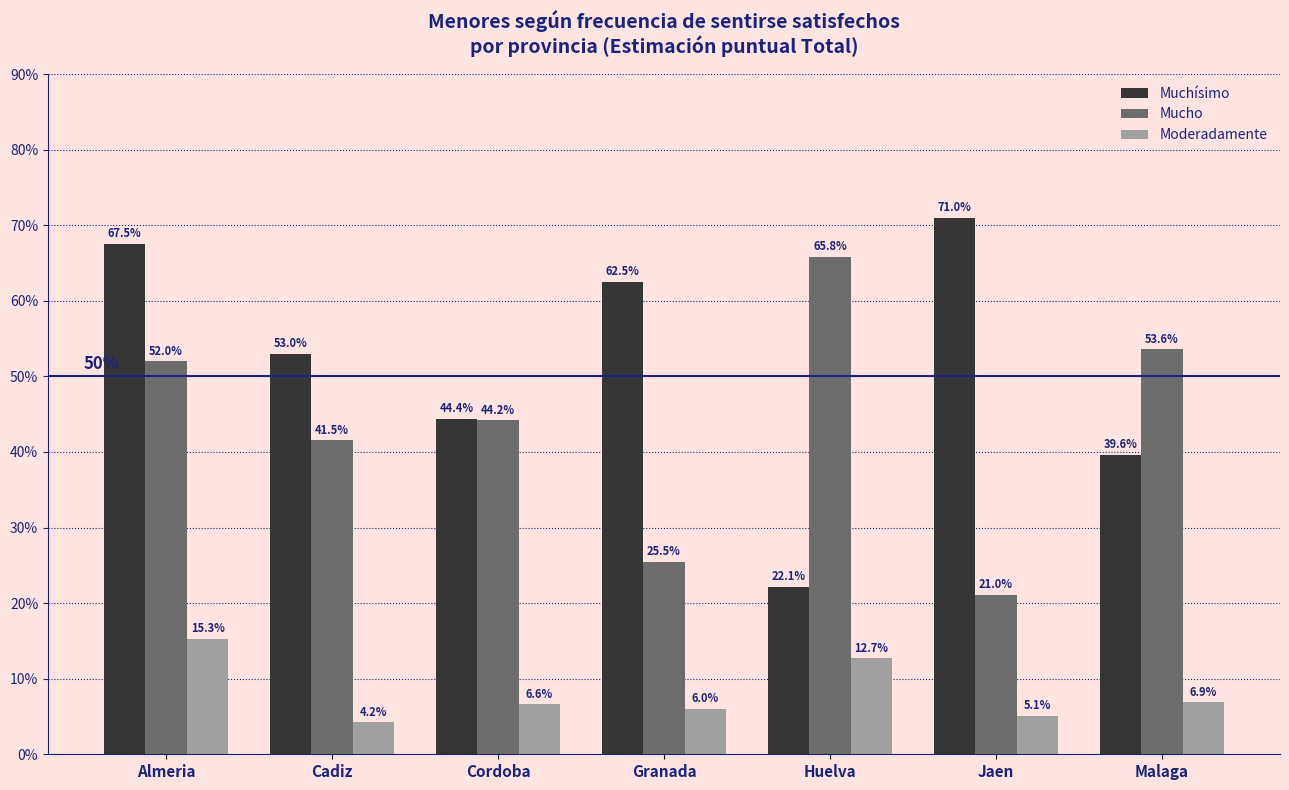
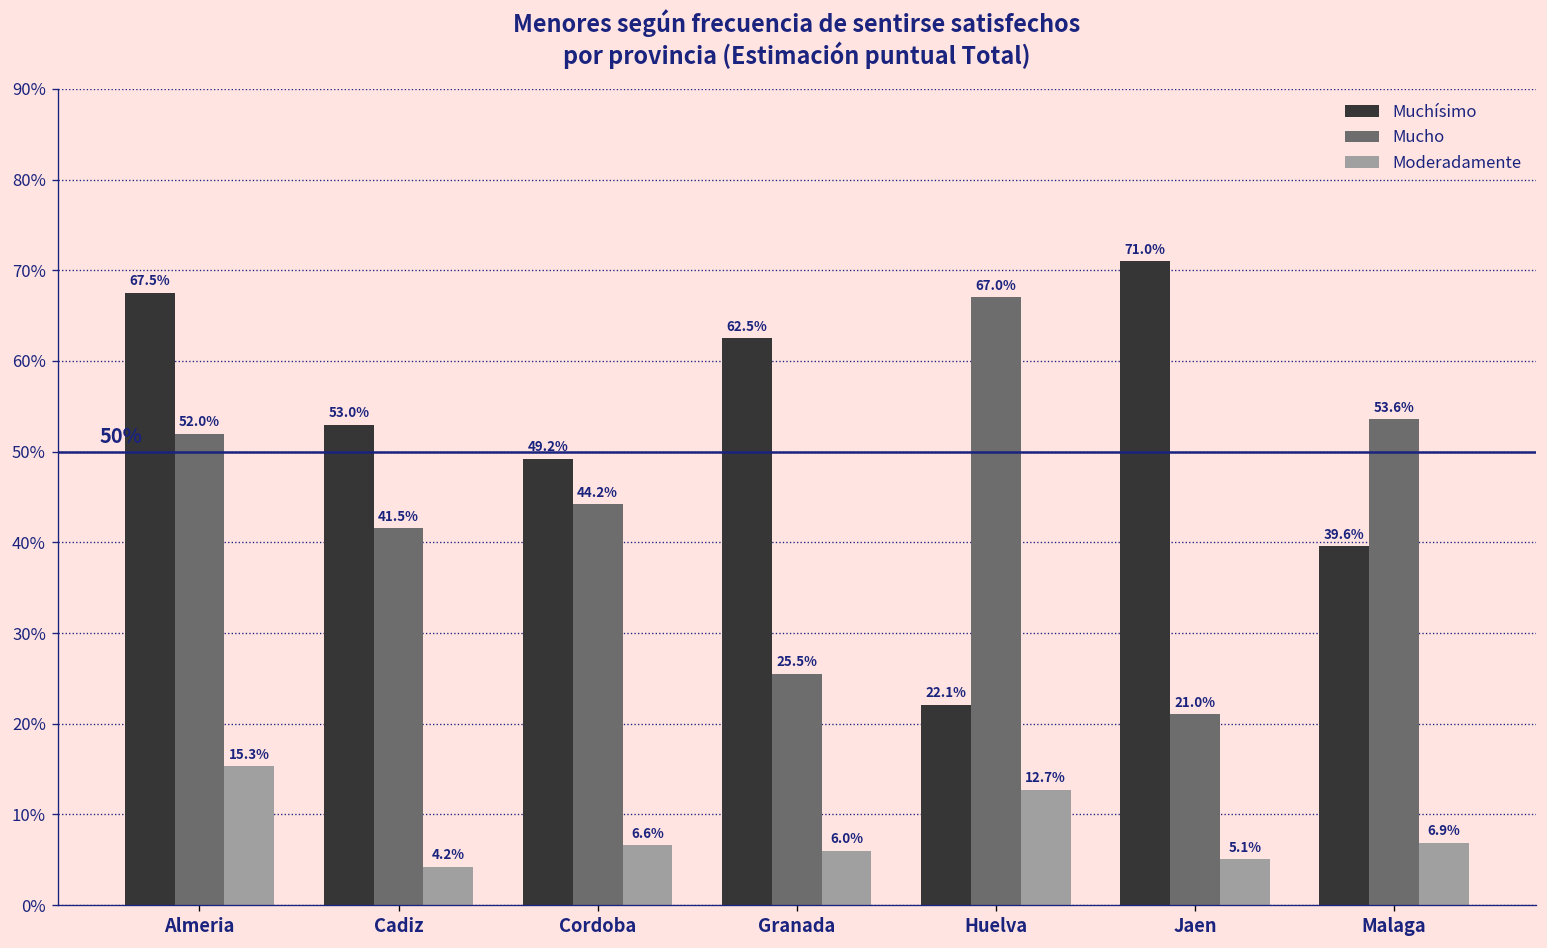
Muchísimo, Cordoba: 44.4% -> 49.2%
Mucho, Huelva: 65.8% -> 67.0%
